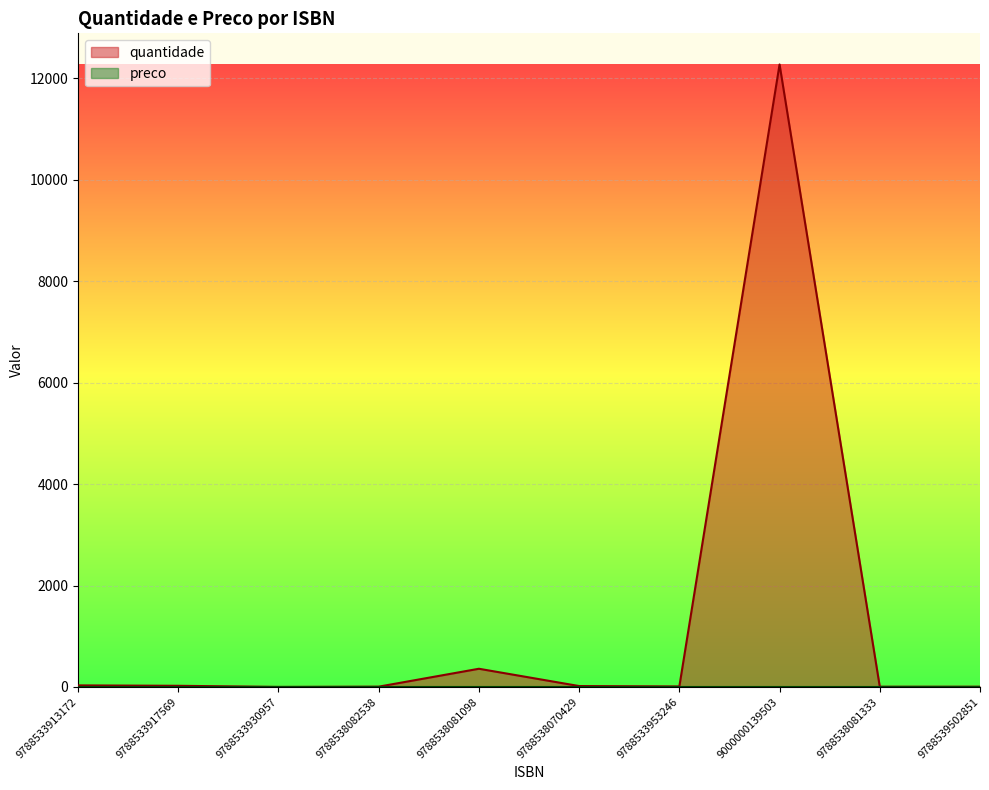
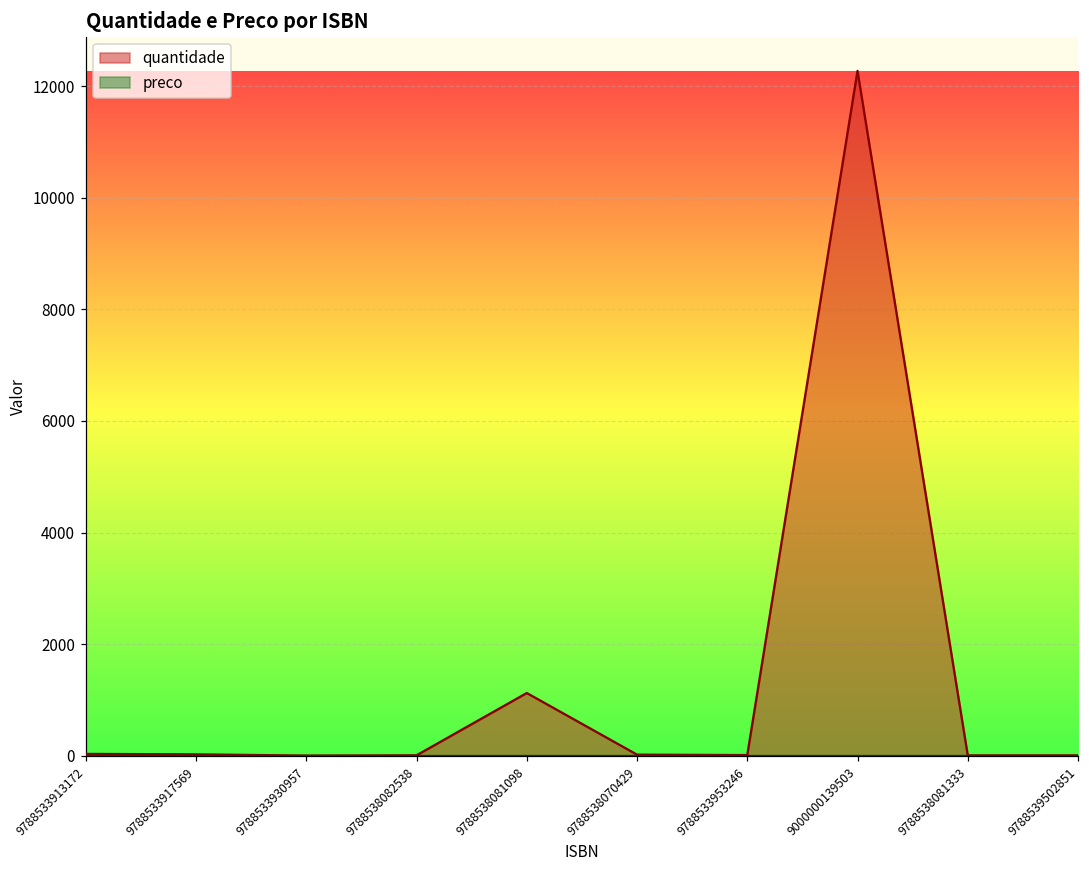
quantidade, 9788538081098: 400 -> 1100
